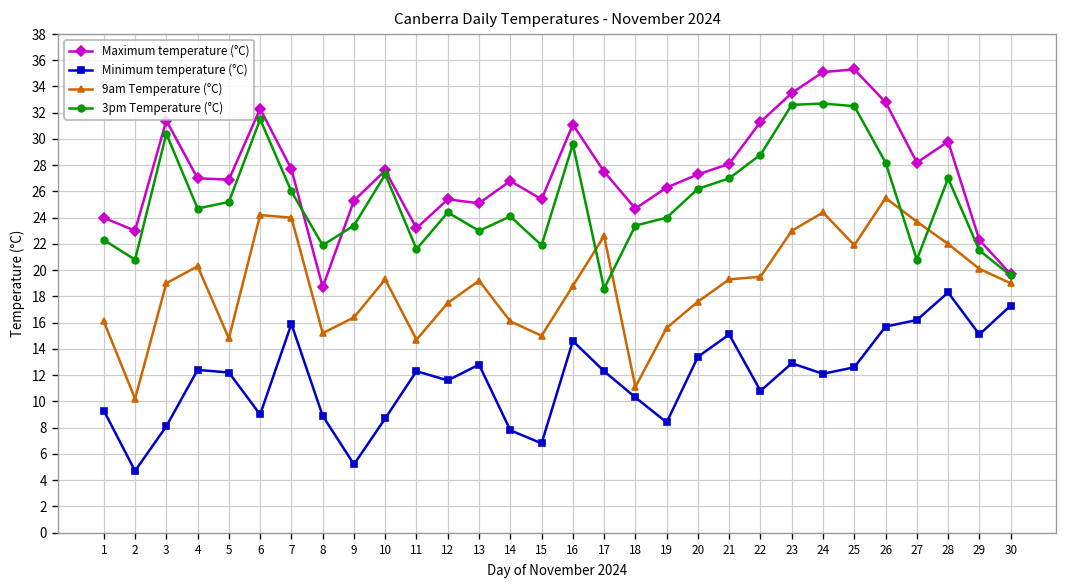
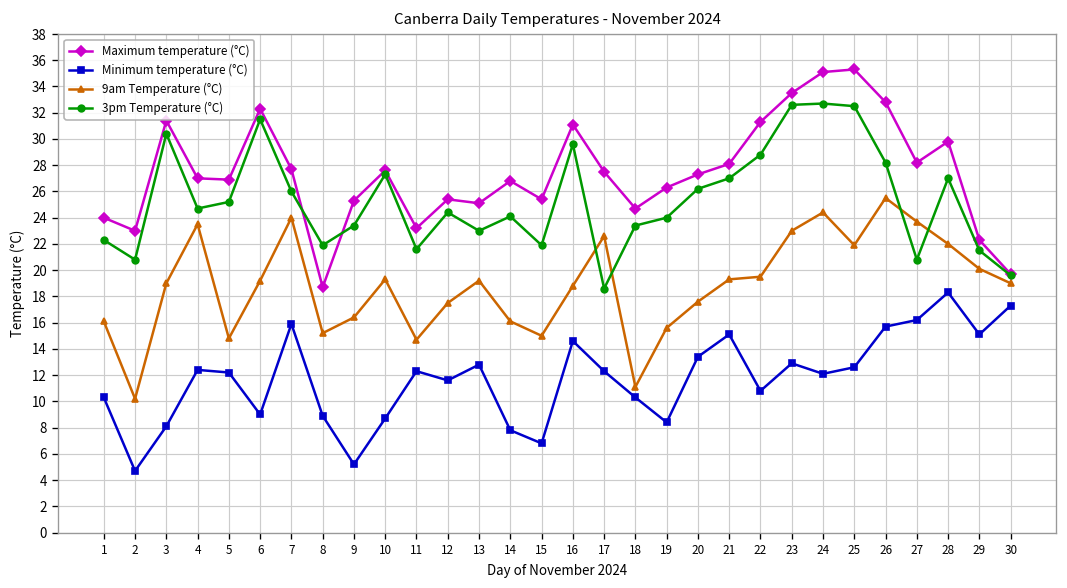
Minimum temperature (°C), 1: 9.3 -> 10.3
9am Temperature (°C), 4: 20.3 -> 23.5
9am Temperature (°C), 6: 24.2 -> 19.2
